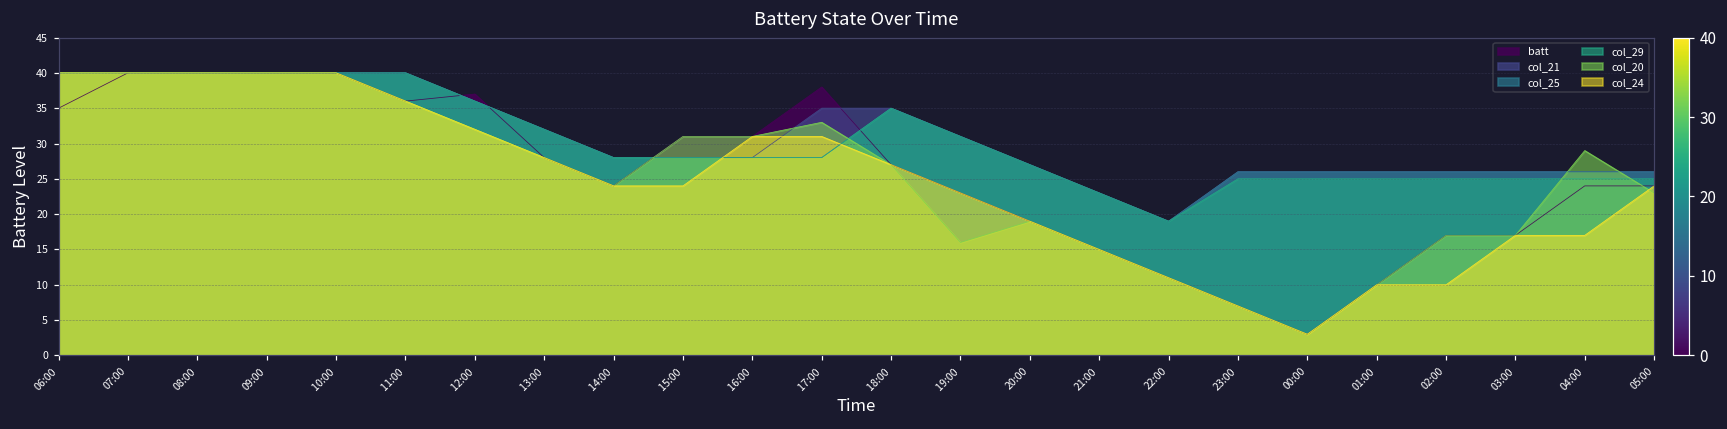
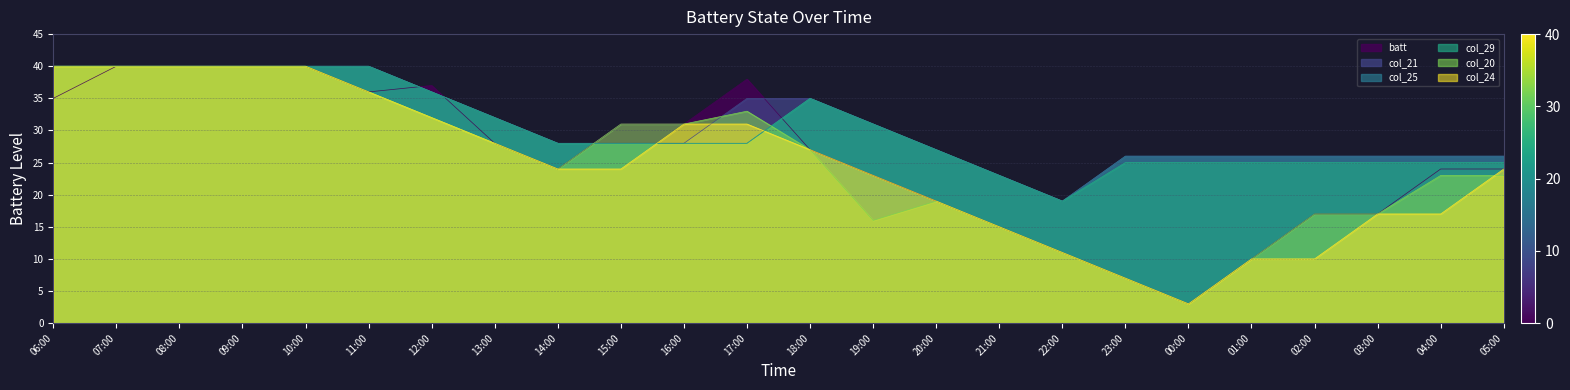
col_20, 04:00: 29 -> 23
